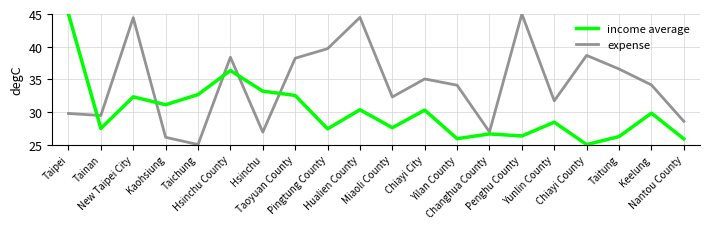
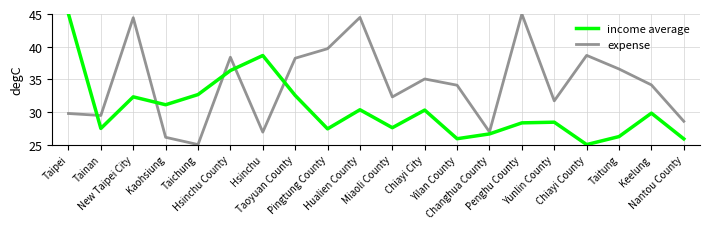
income average, Hsinchu: 33 -> 39
income average, Penghu County: 26 -> 28
